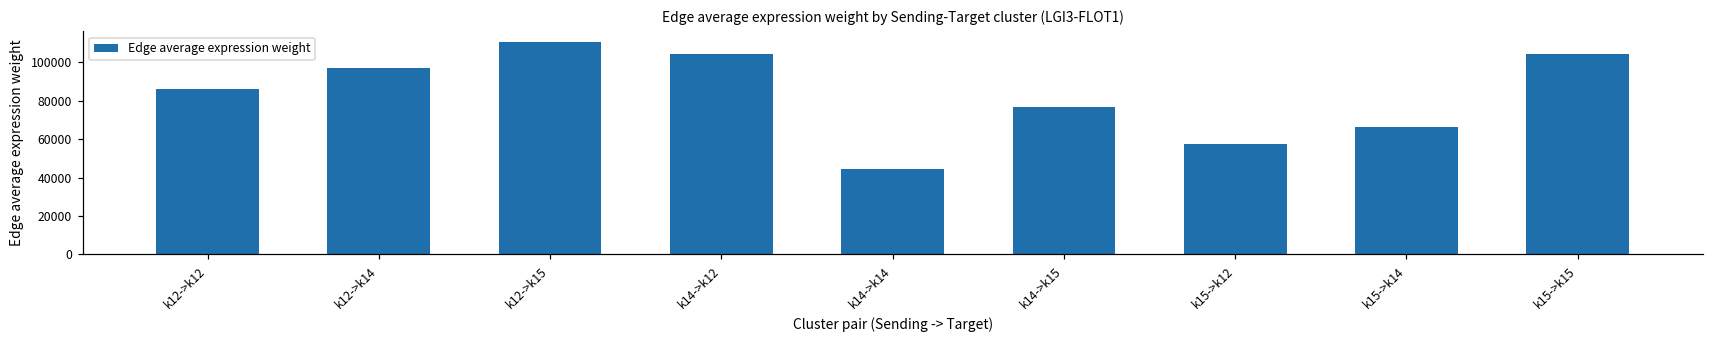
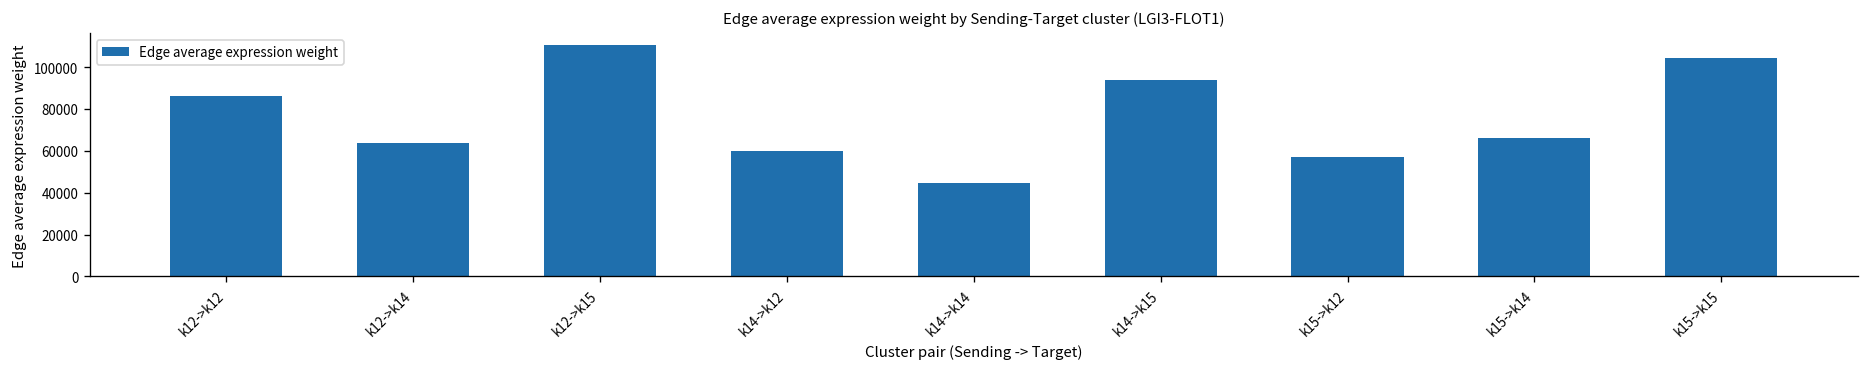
k12->k14: 97000 -> 64000
k14->k12: 104000 -> 60000
k14->k15: 77000 -> 94000
